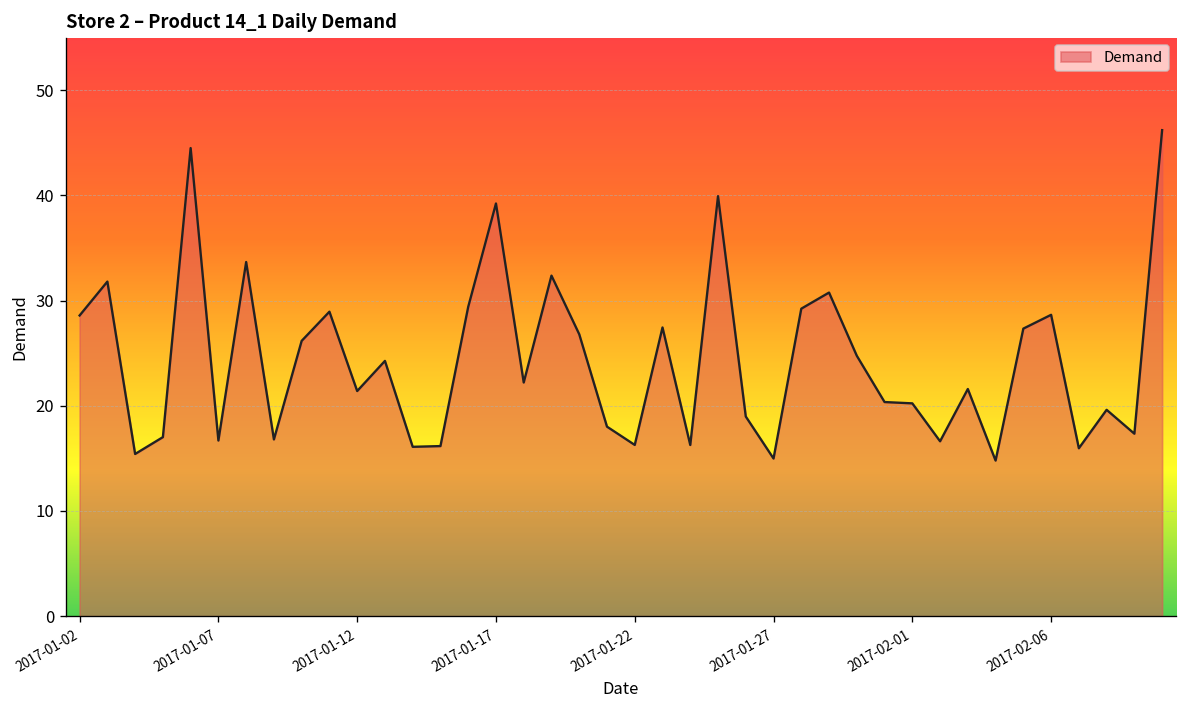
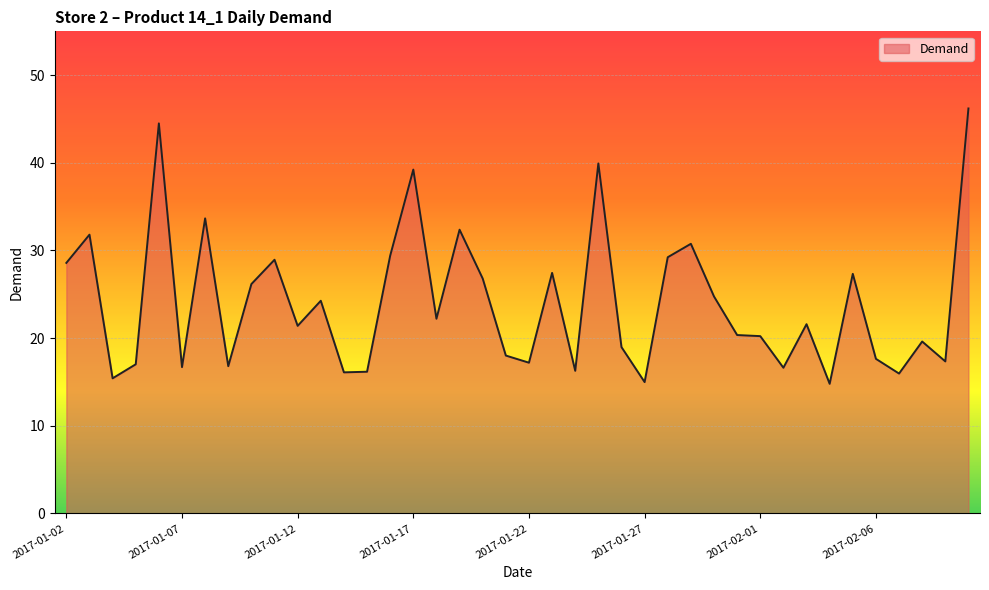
2017-01-22: 16 -> 17
2017-02-06: 29 -> 18
